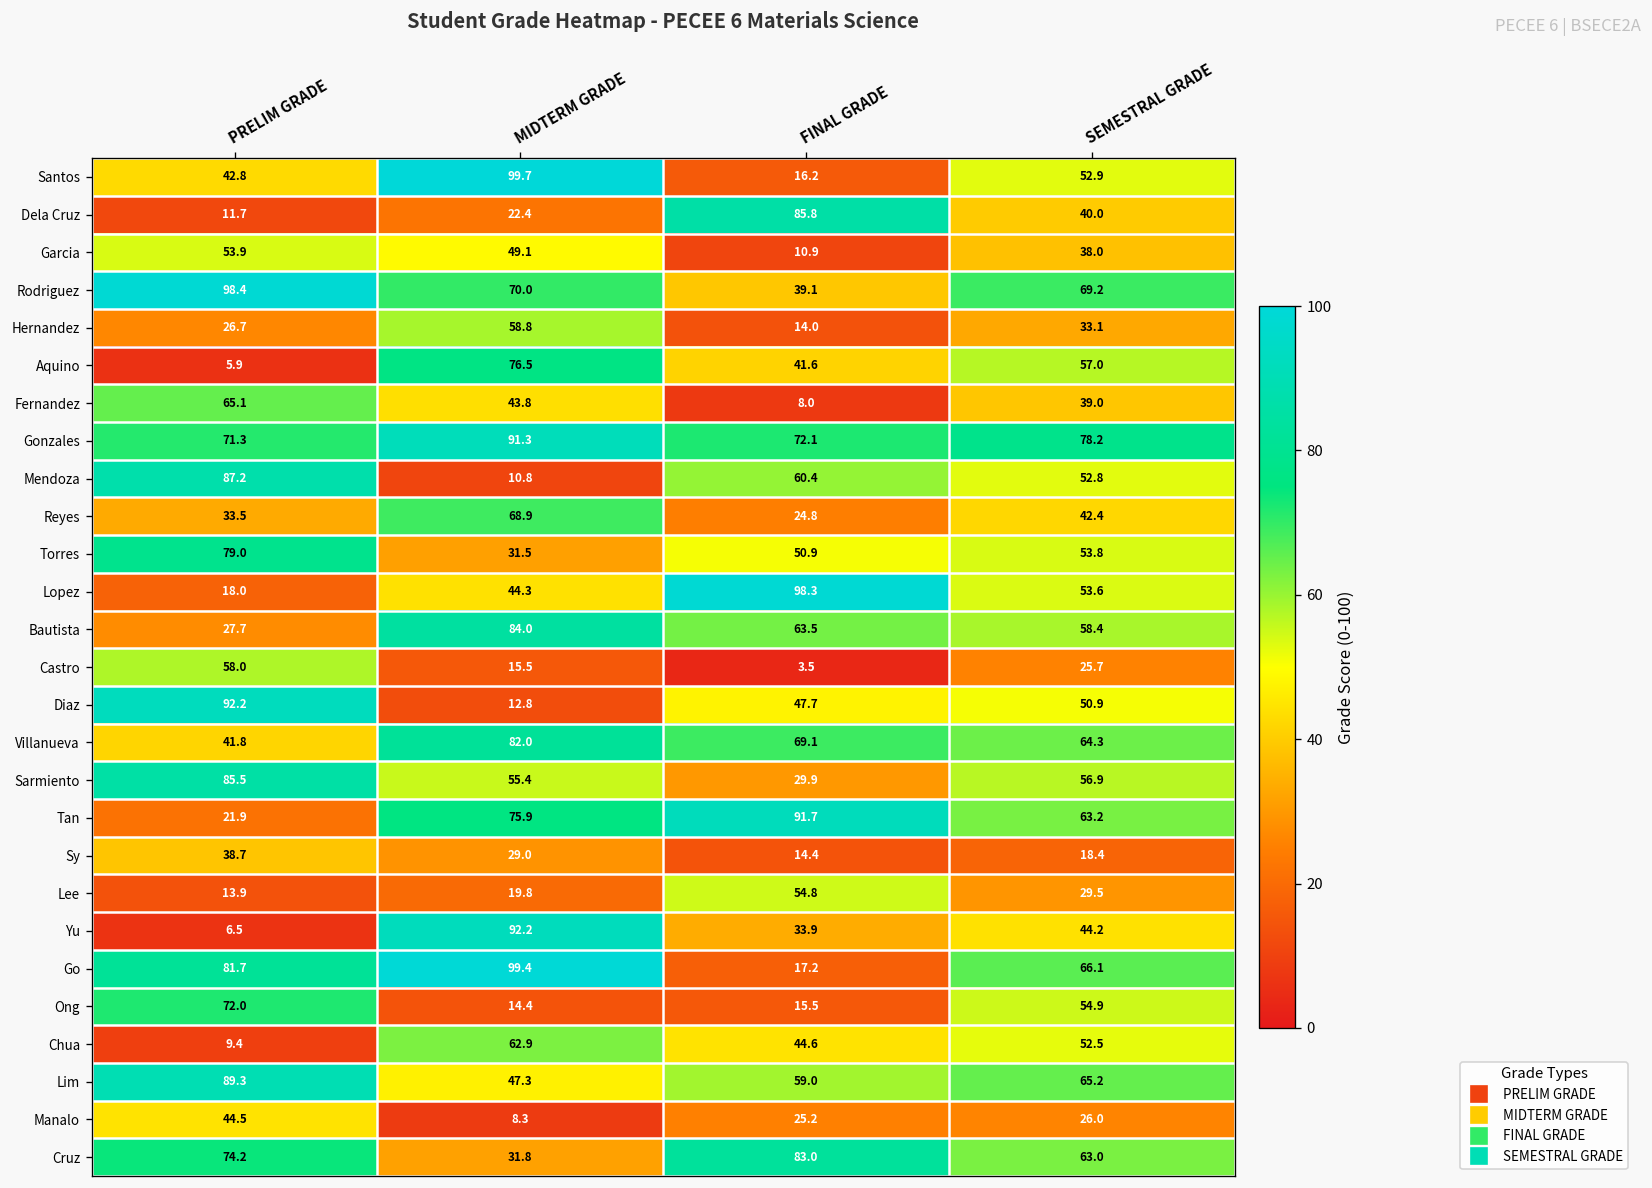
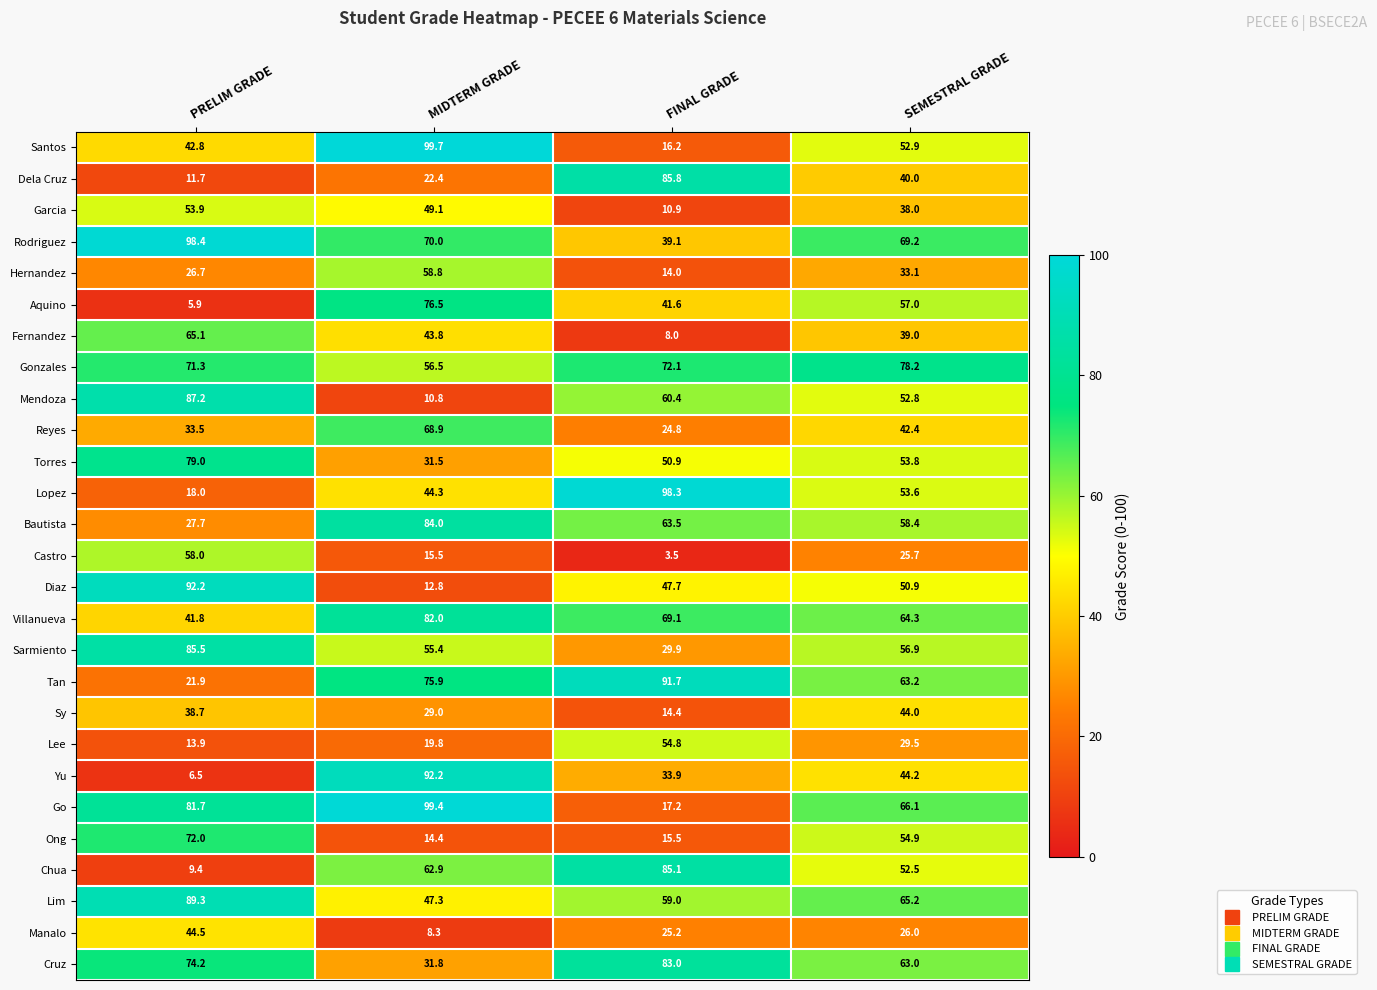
Gonzales, MIDTERM GRADE: 91.3 -> 56.5
Sy, SEMESTRAL GRADE: 18.4 -> 44.0
Chua, FINAL GRADE: 44.6 -> 85.1
